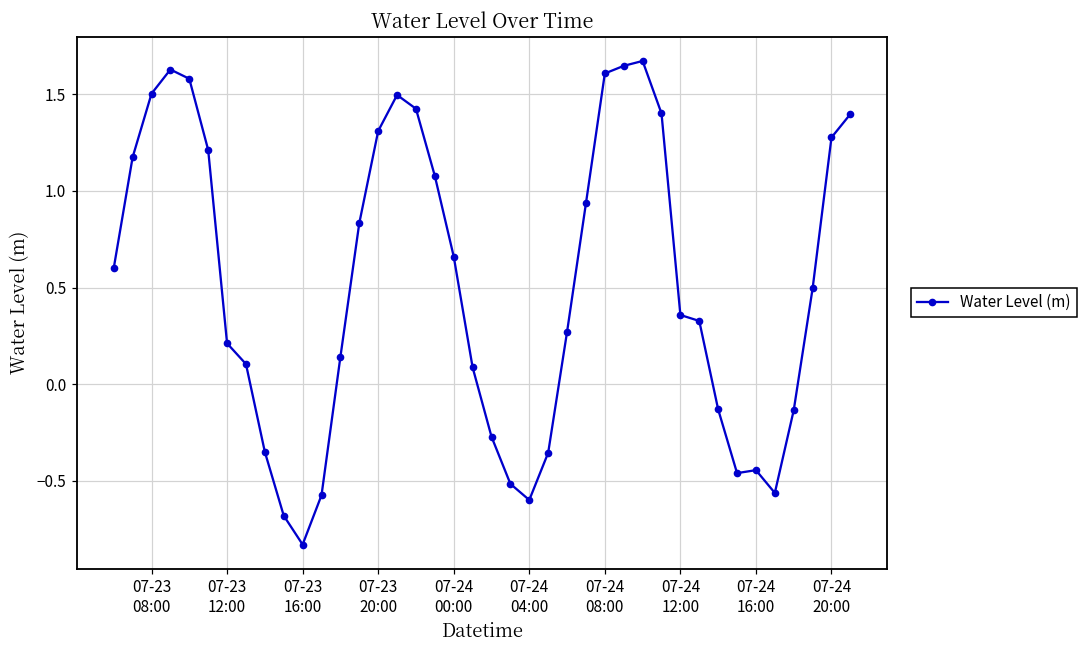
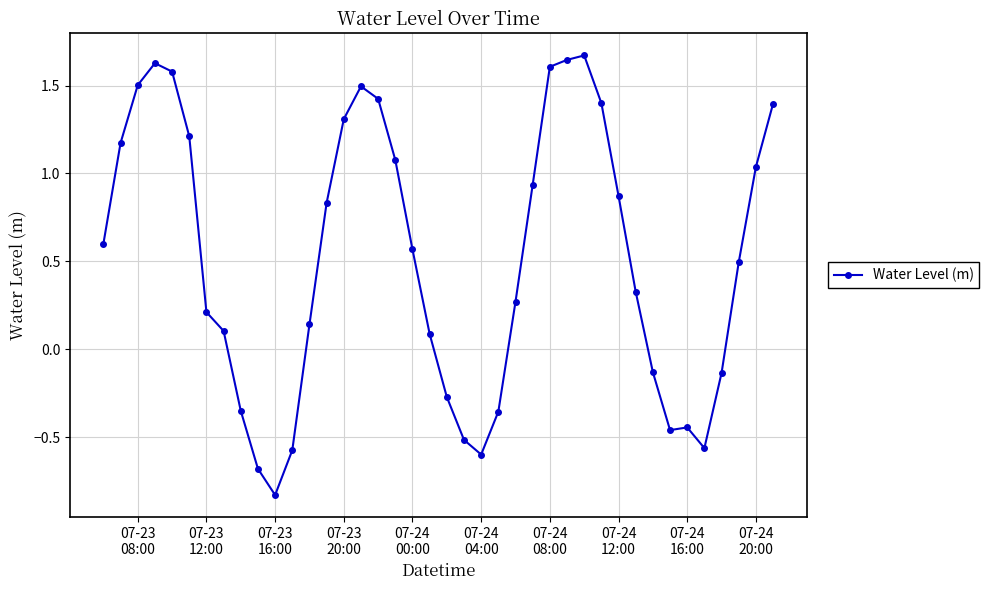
07-24 00:00: 0.66 -> 0.57
07-24 12:00: 0.36 -> 0.87
07-24 20:00: 1.28 -> 1.04
